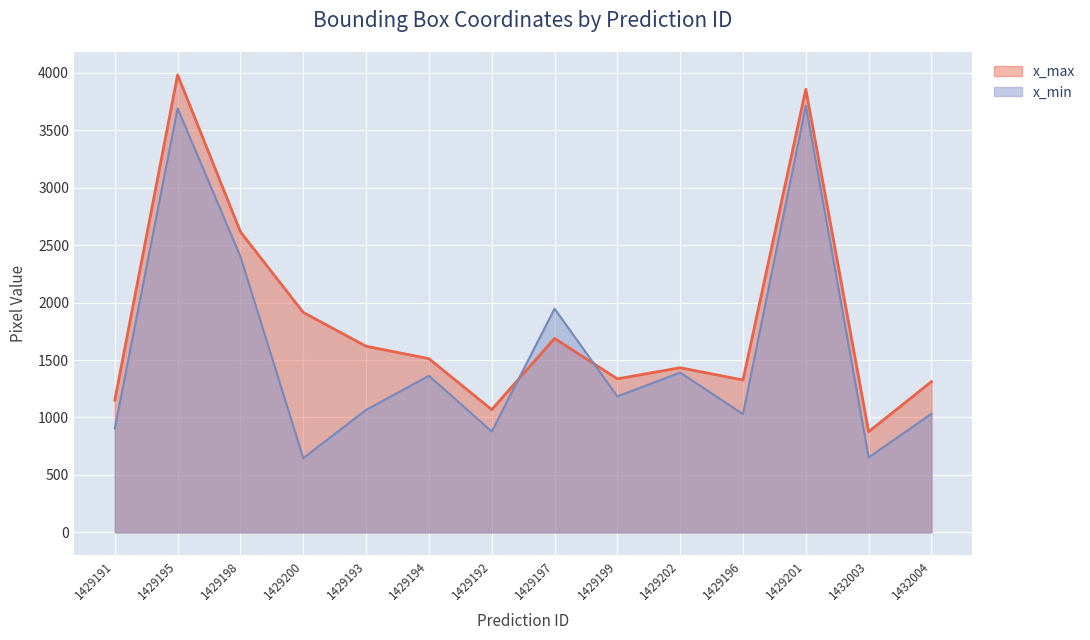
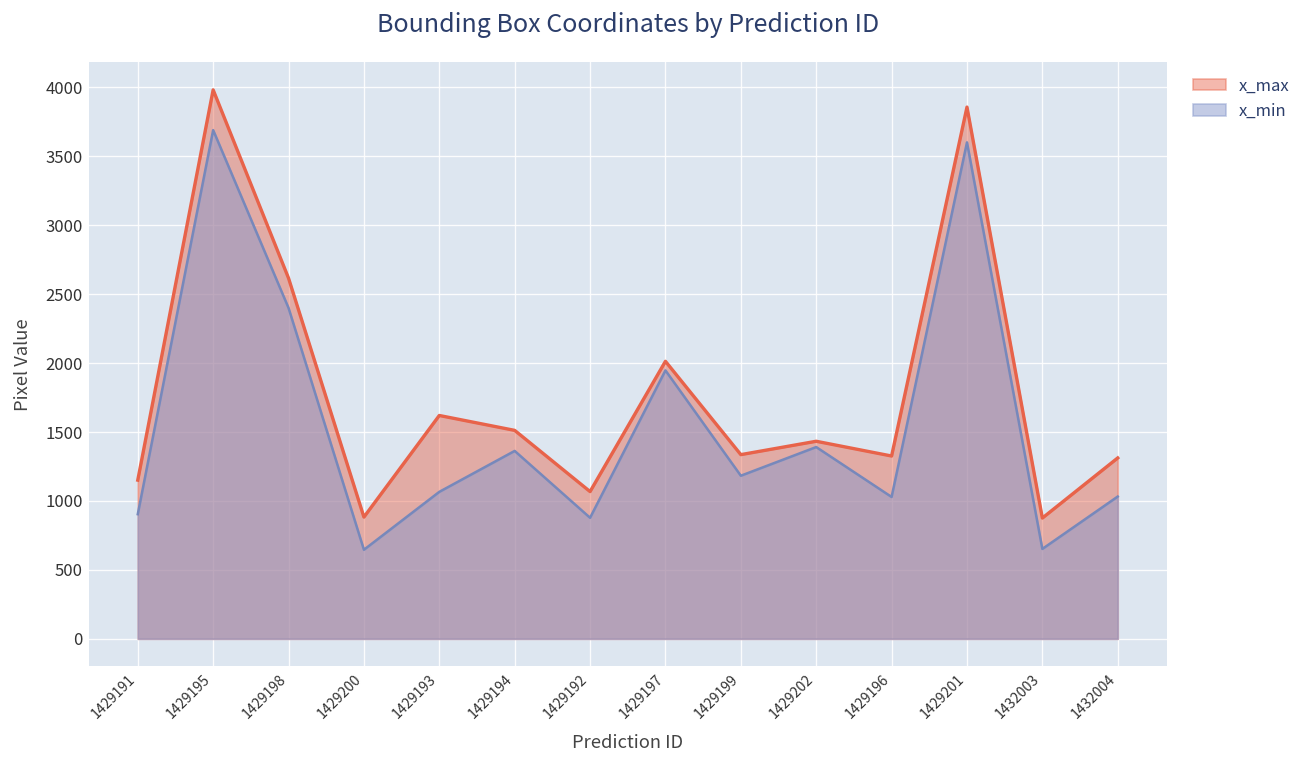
x_max, 1429200: 1910 -> 880
x_max, 1429197: 1690 -> 2010
x_min, 1429201: 3720 -> 3600
